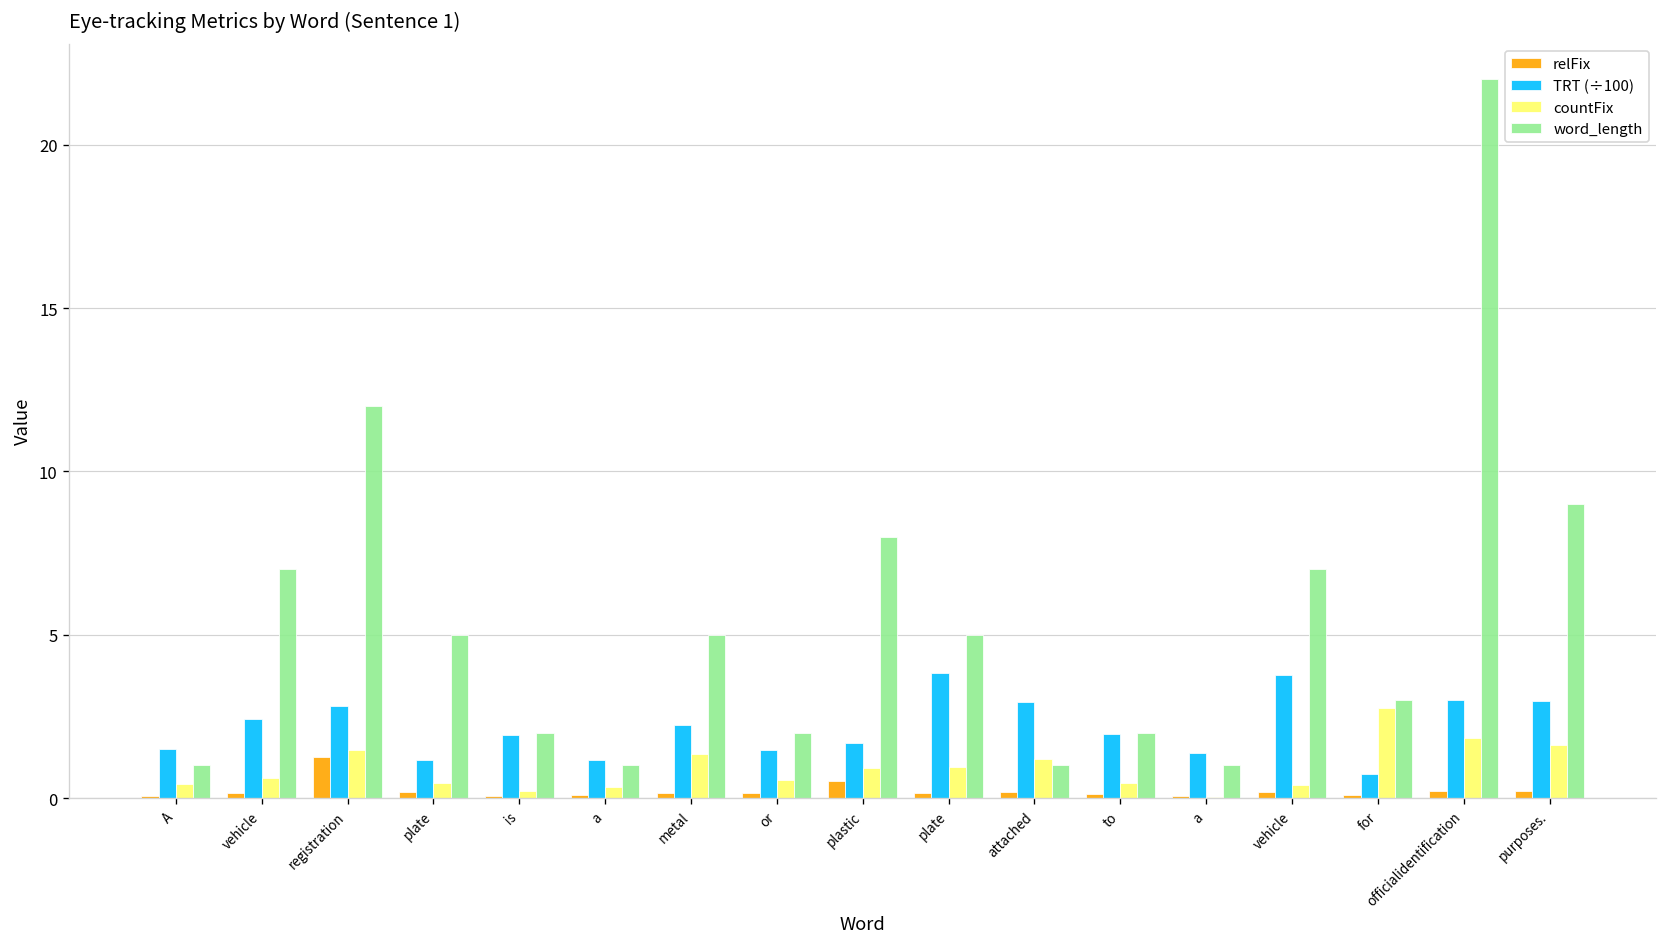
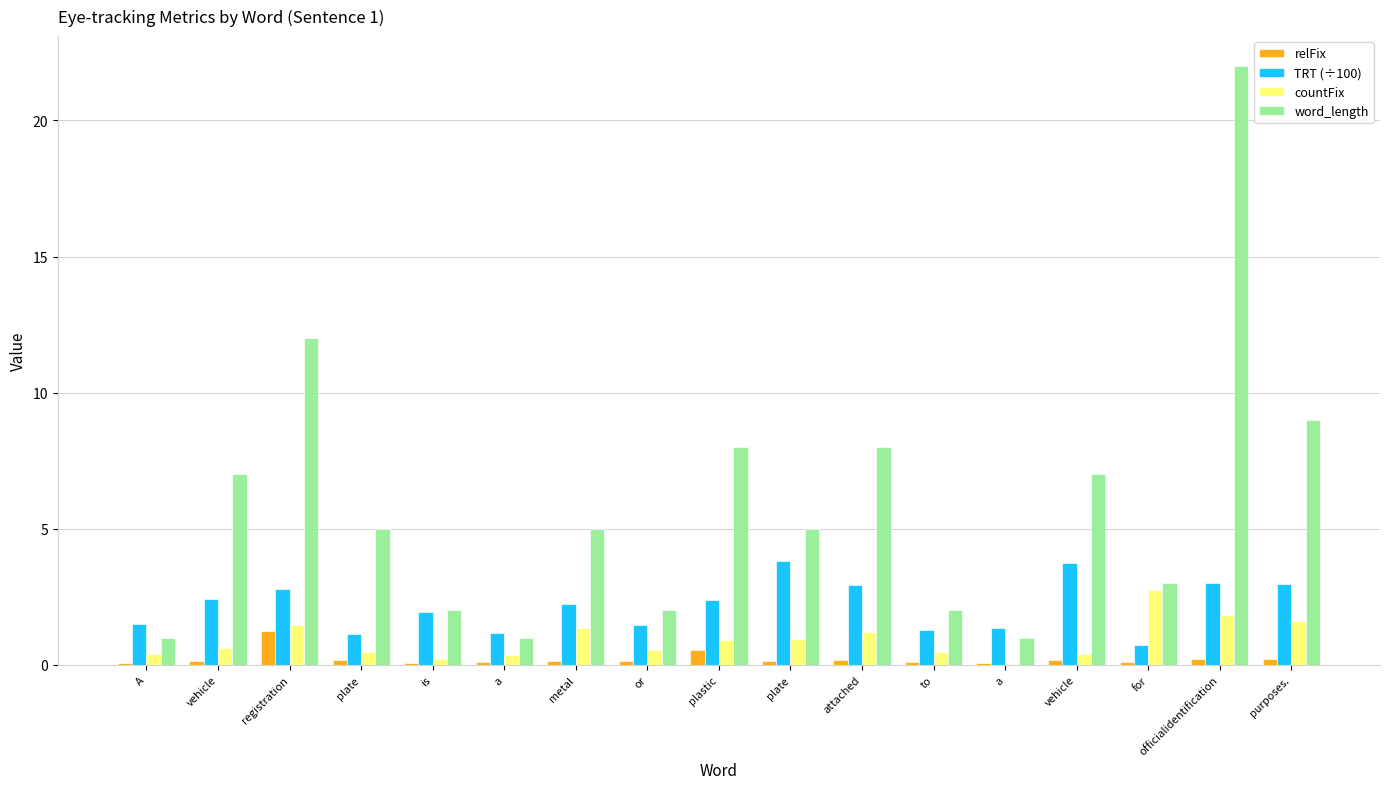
TRT (÷100), plastic: 1.7 -> 2.4
word_length, attached: 1 -> 8
TRT (÷100), to: 2.0 -> 1.3
